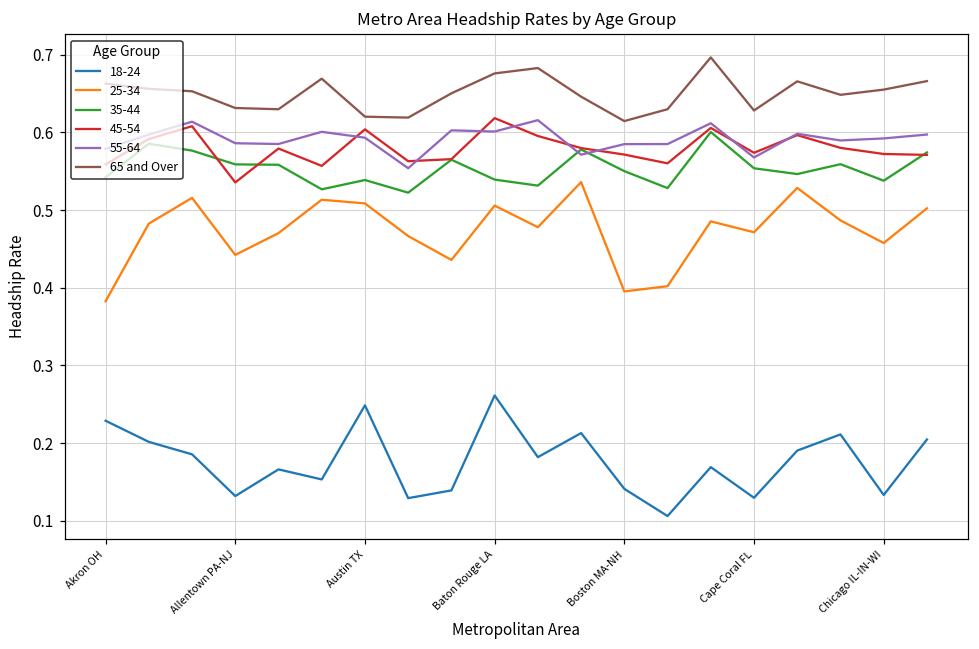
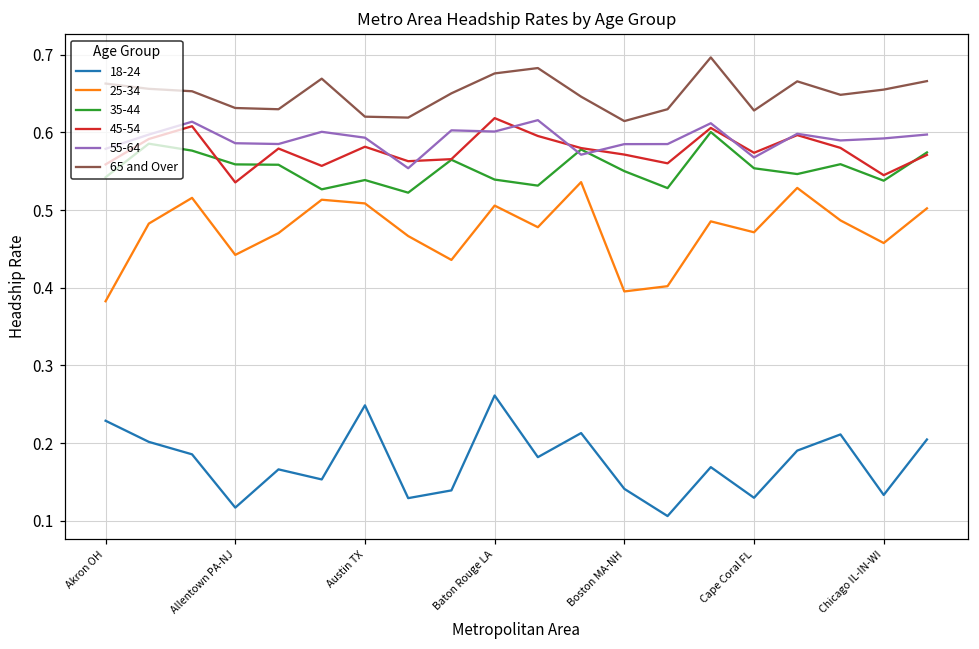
18-24, Allentown PA-NJ: 0.13 -> 0.12
45-54, Austin TX: 0.60 -> 0.58
45-54, Chicago IL-IN-WI: 0.57 -> 0.54
